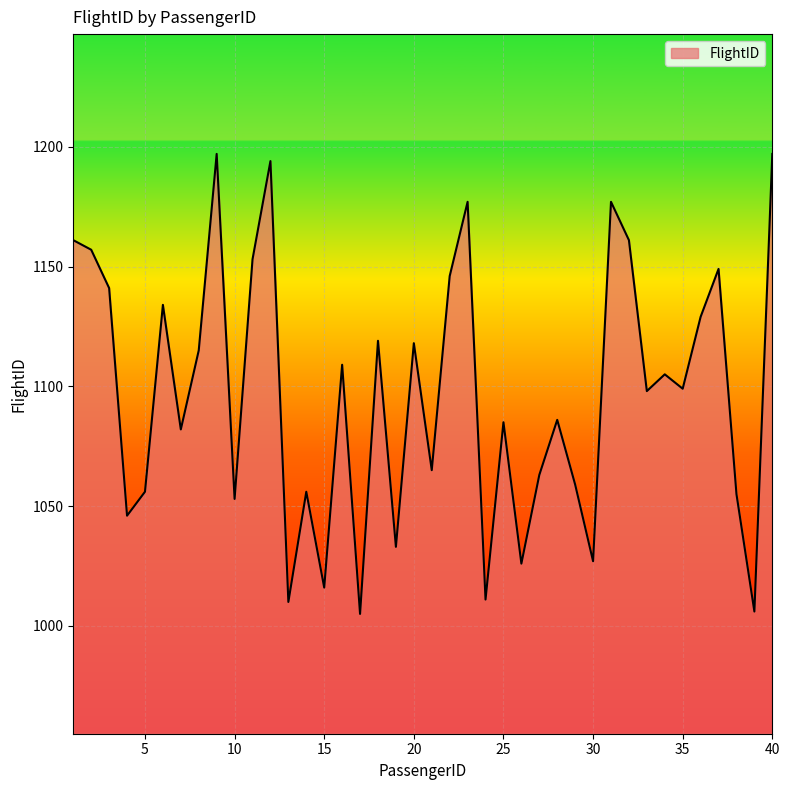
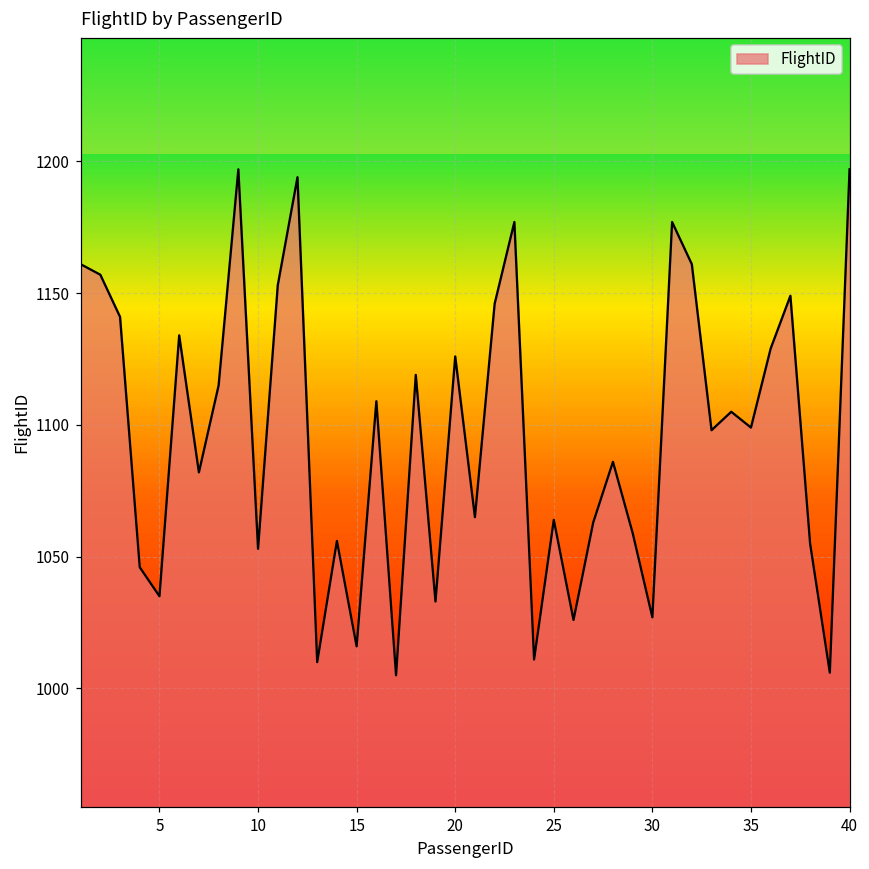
5: 1056 -> 1035
20: 1118 -> 1126
25: 1085 -> 1064
